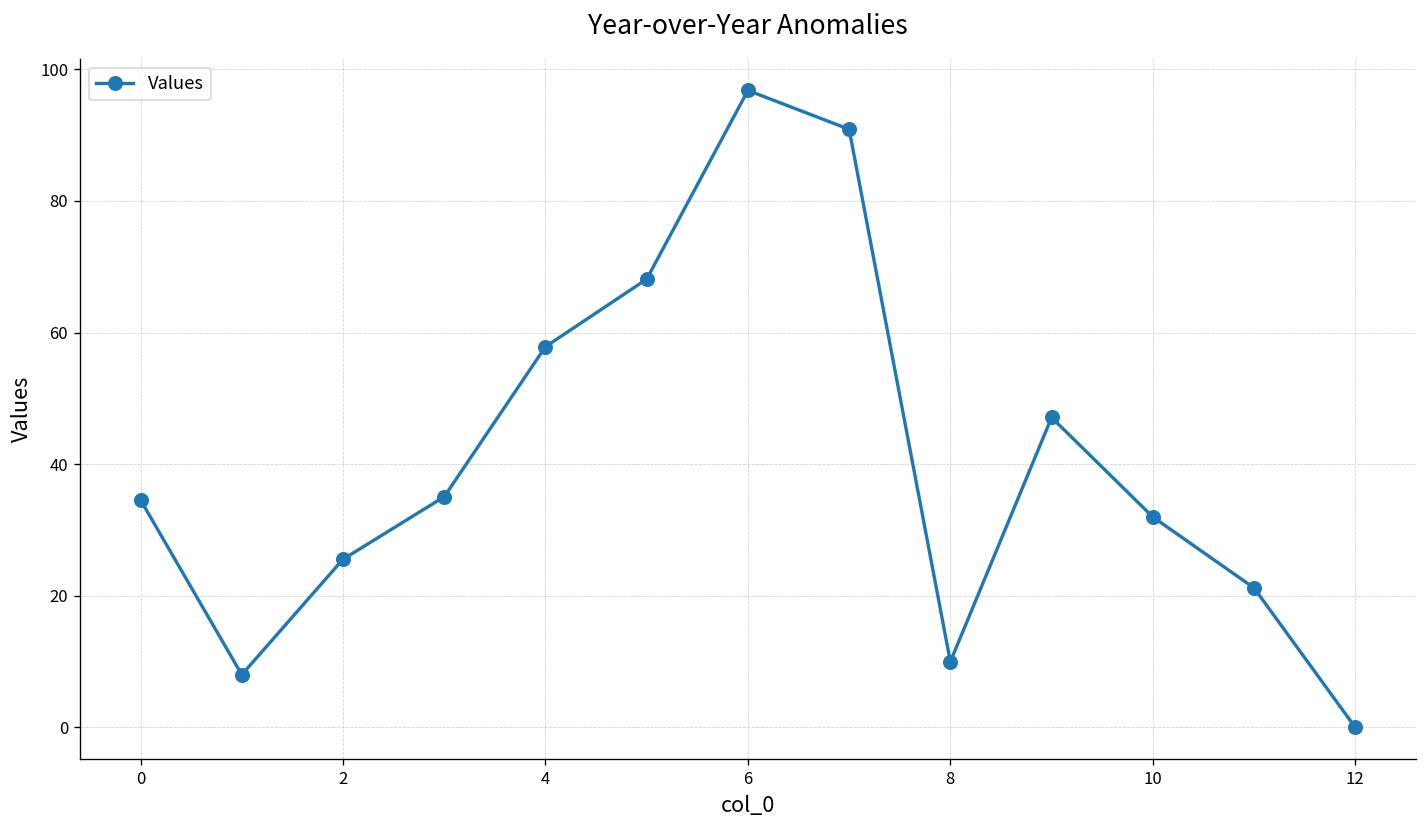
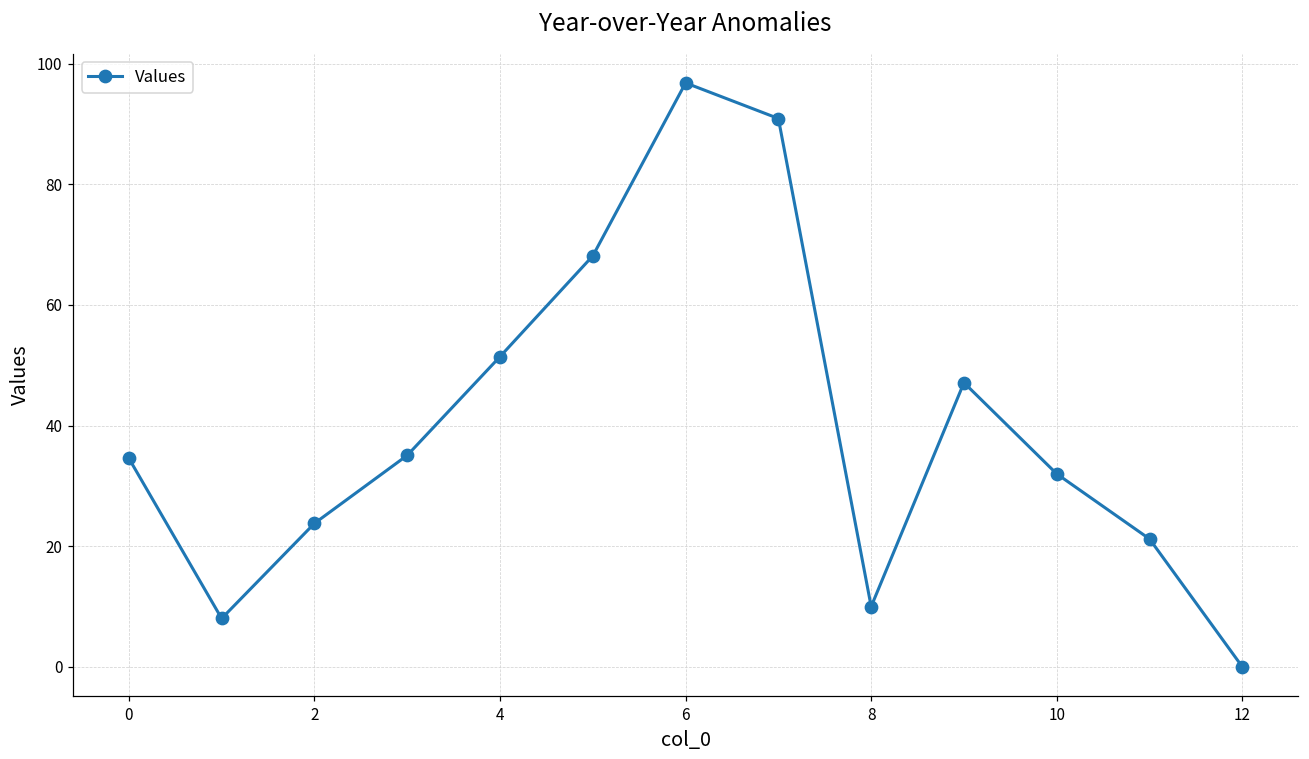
2: 26 -> 24
4: 58 -> 51
